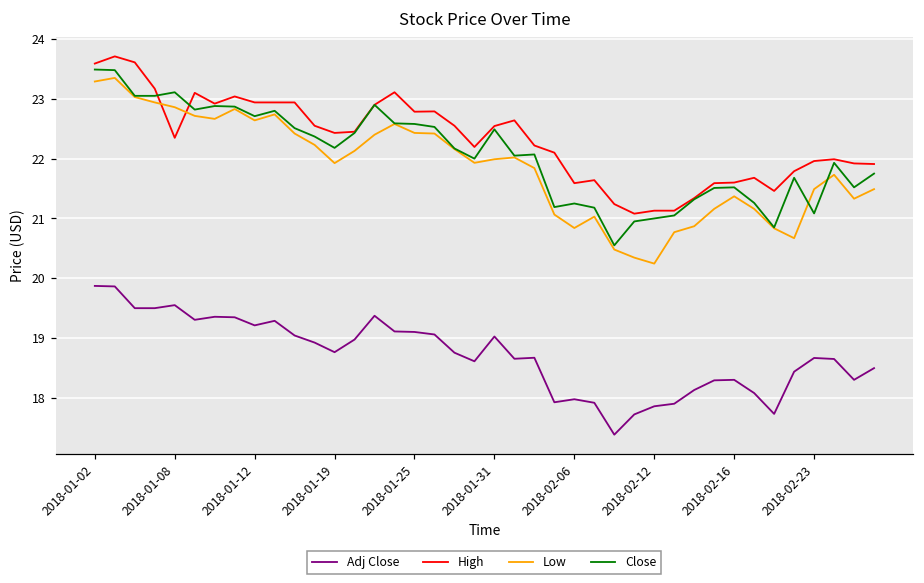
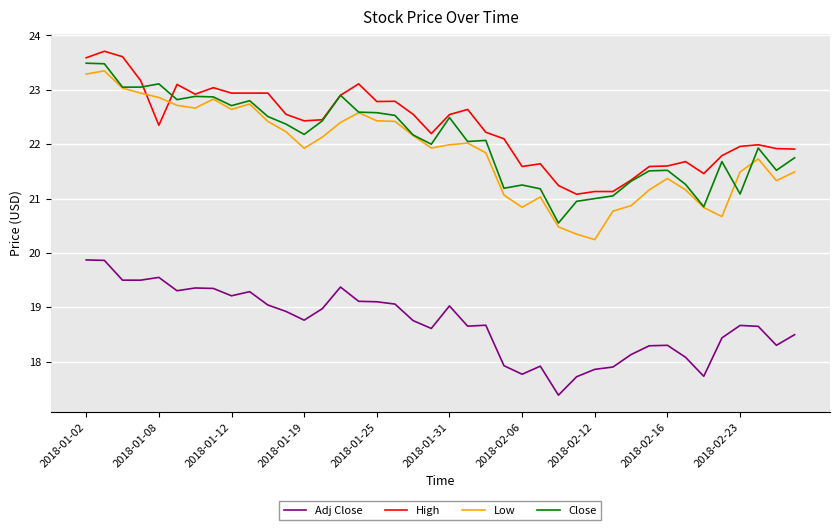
Adj Close, 2018-02-06: 18.0 -> 17.8
